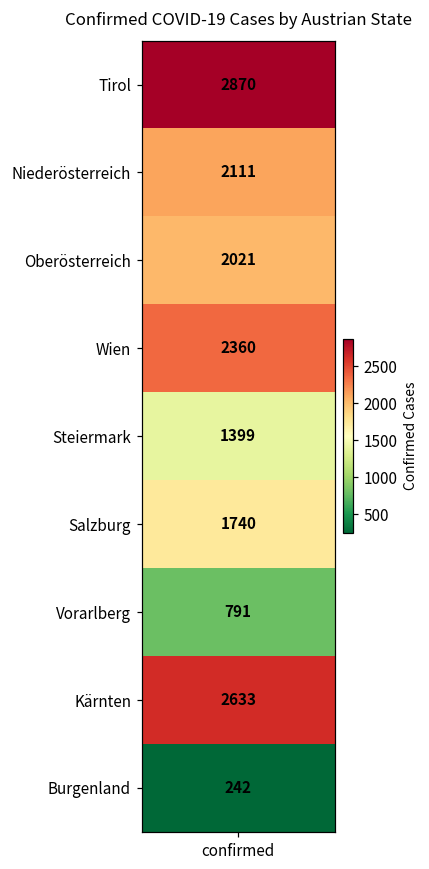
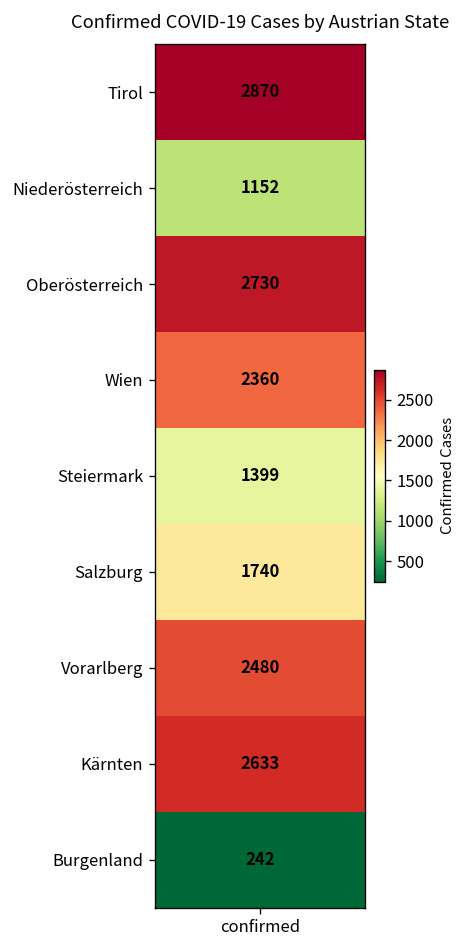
Niederösterreich, confirmed: 2111 -> 1152
Oberösterreich, confirmed: 2021 -> 2730
Vorarlberg, confirmed: 791 -> 2480
